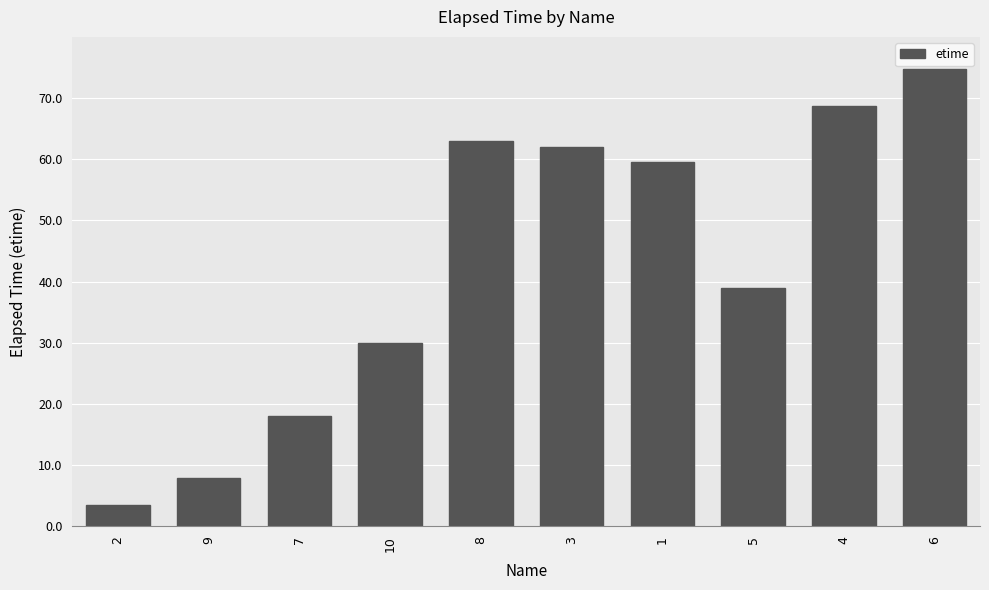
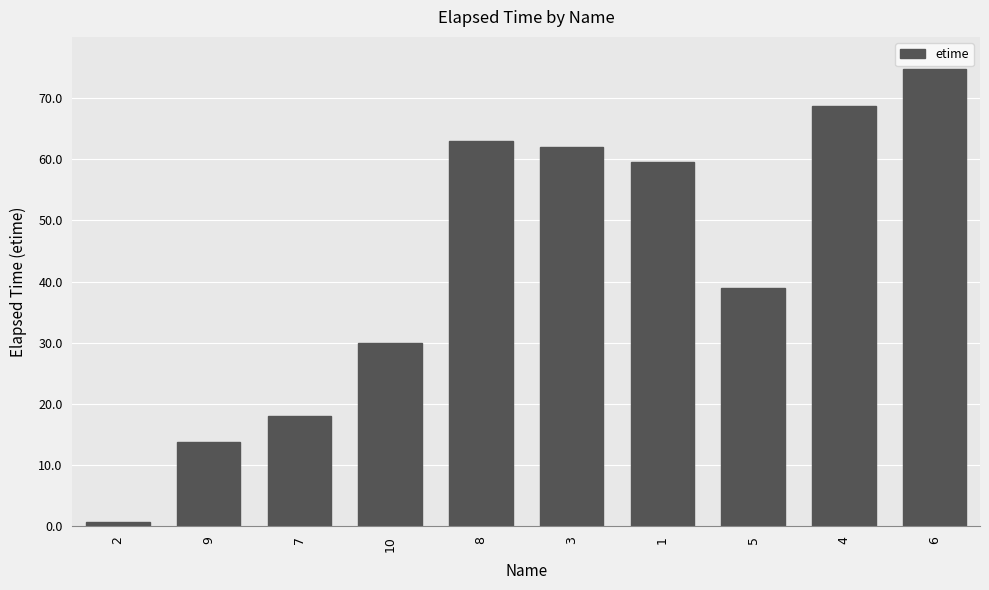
2: 3 -> 1
9: 8 -> 14
